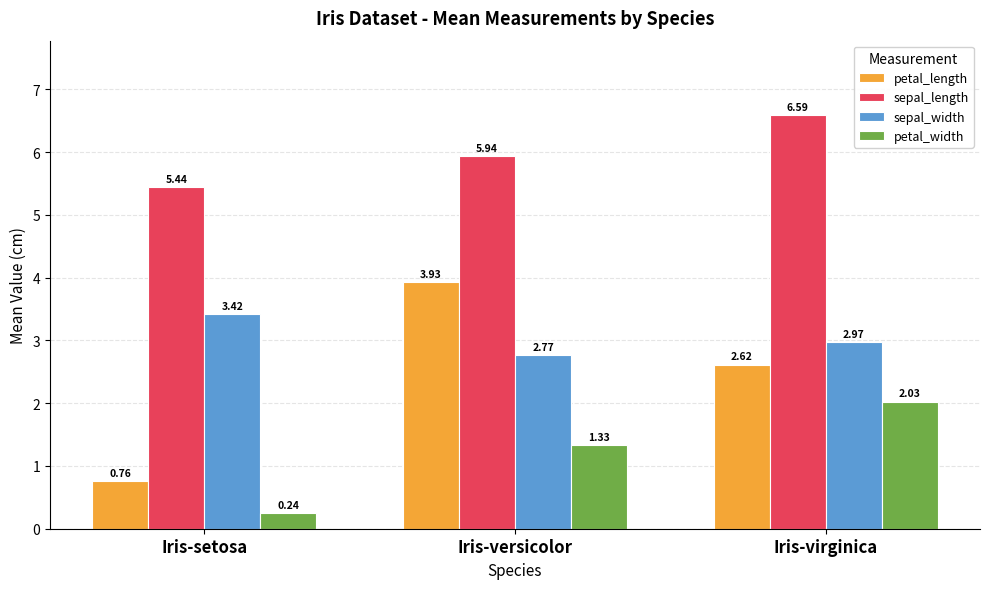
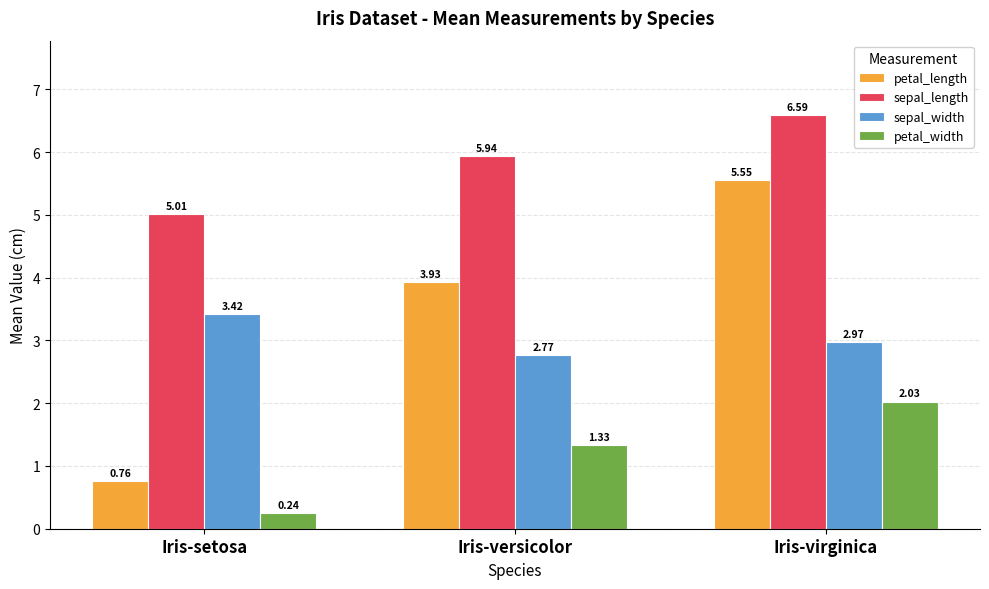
sepal_length, Iris-setosa: 5.44 -> 5.01
petal_length, Iris-virginica: 2.62 -> 5.55
